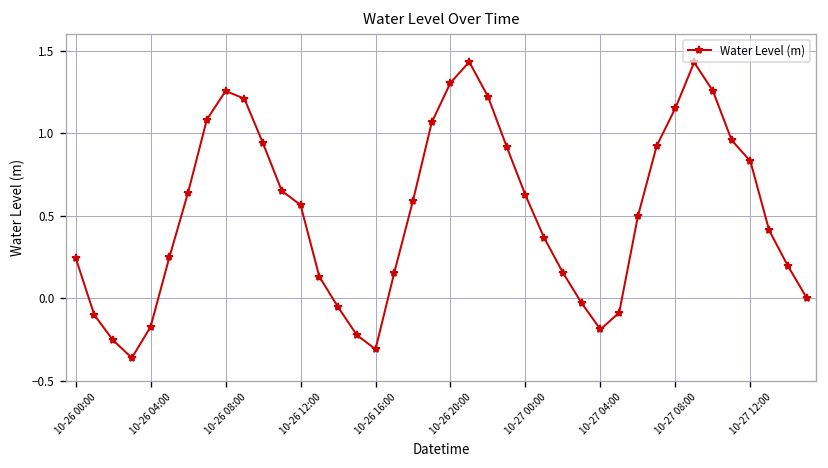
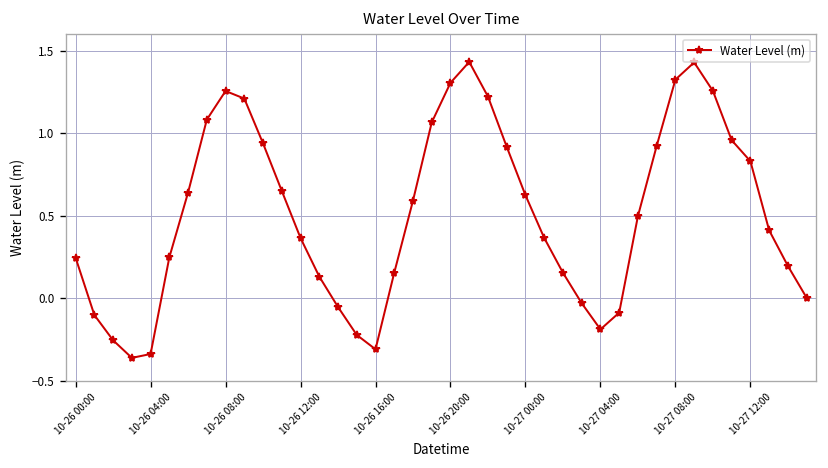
10-26 04:00: -0.17 -> -0.34
10-26 12:00: 0.56 -> 0.36
10-27 08:00: 1.15 -> 1.32
